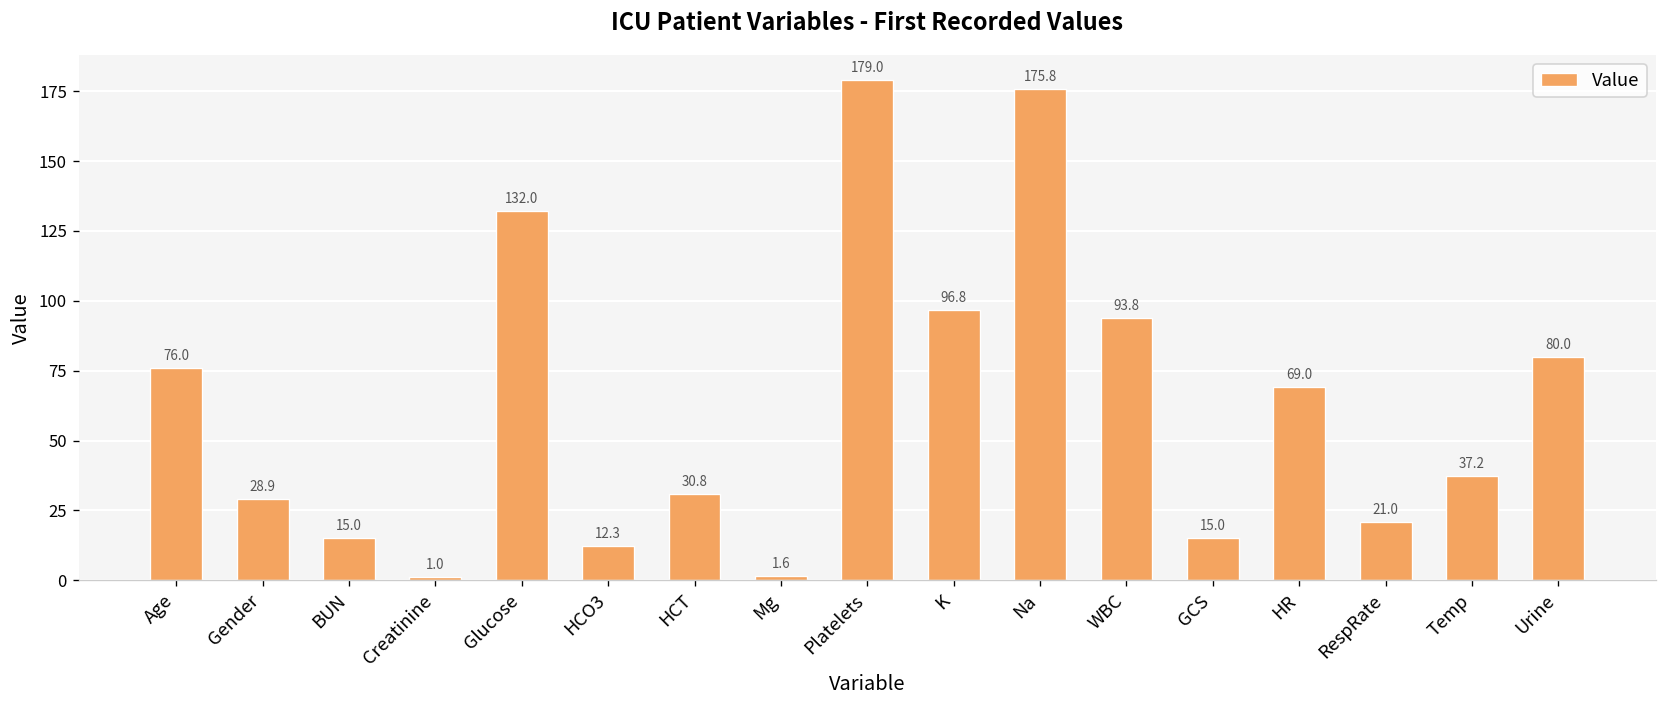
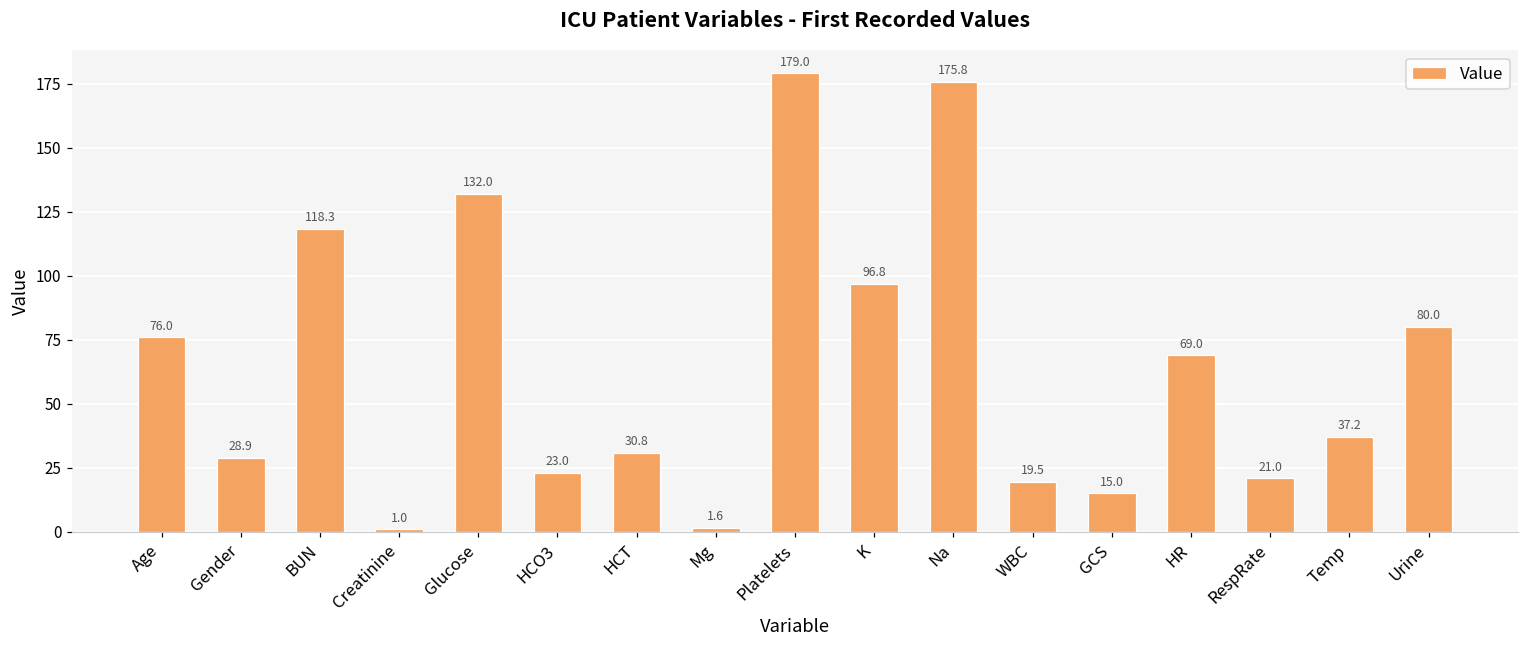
BUN: 15.0 -> 118.3
HCO3: 12.3 -> 23.0
WBC: 93.8 -> 19.5
